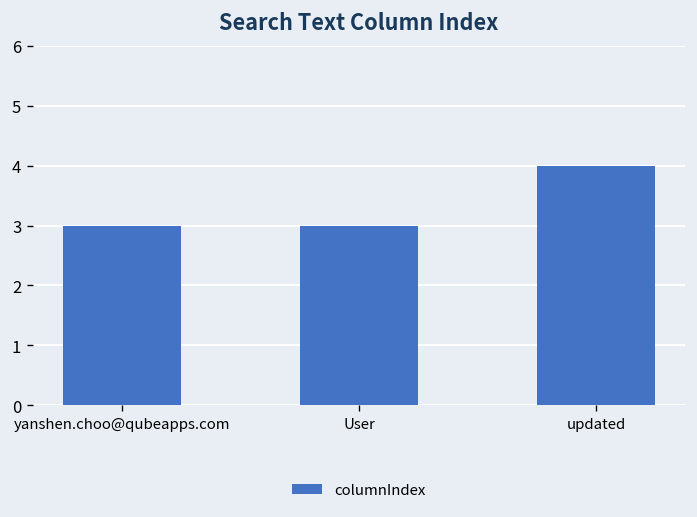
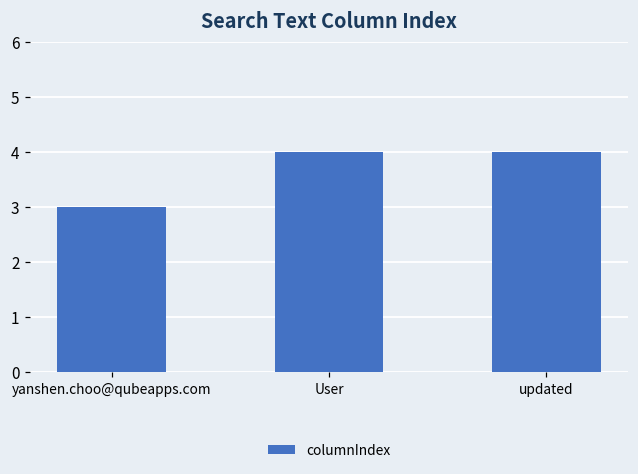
User: 3 -> 4
